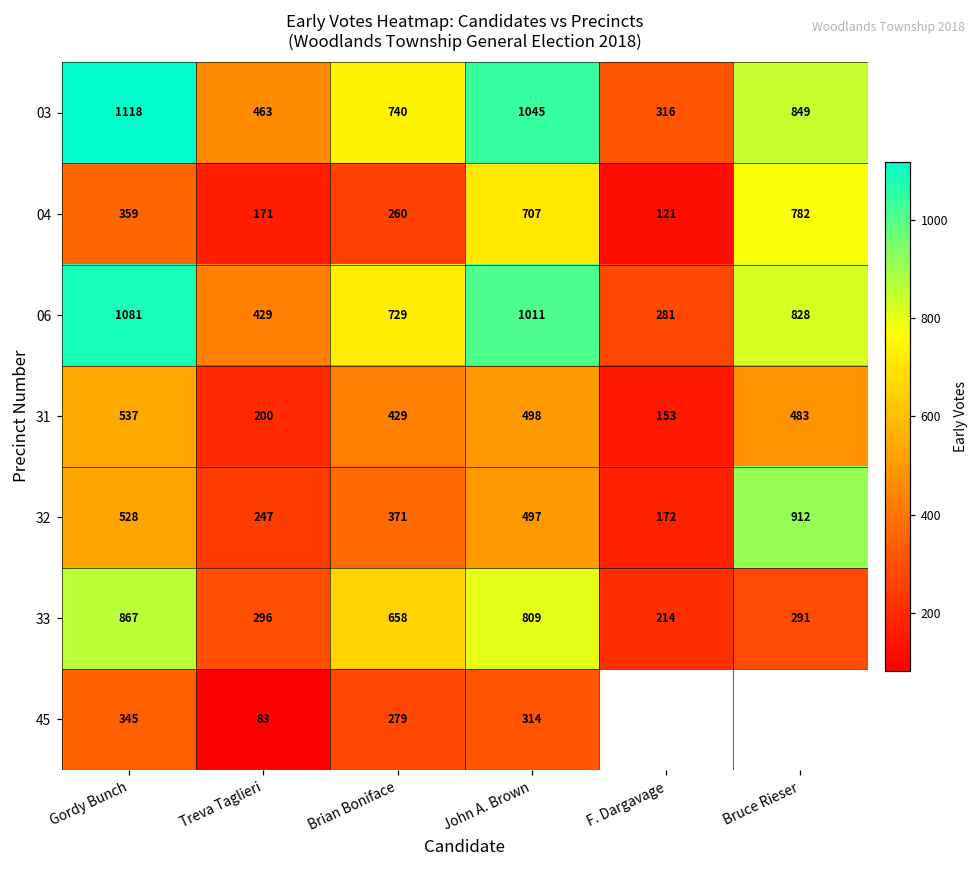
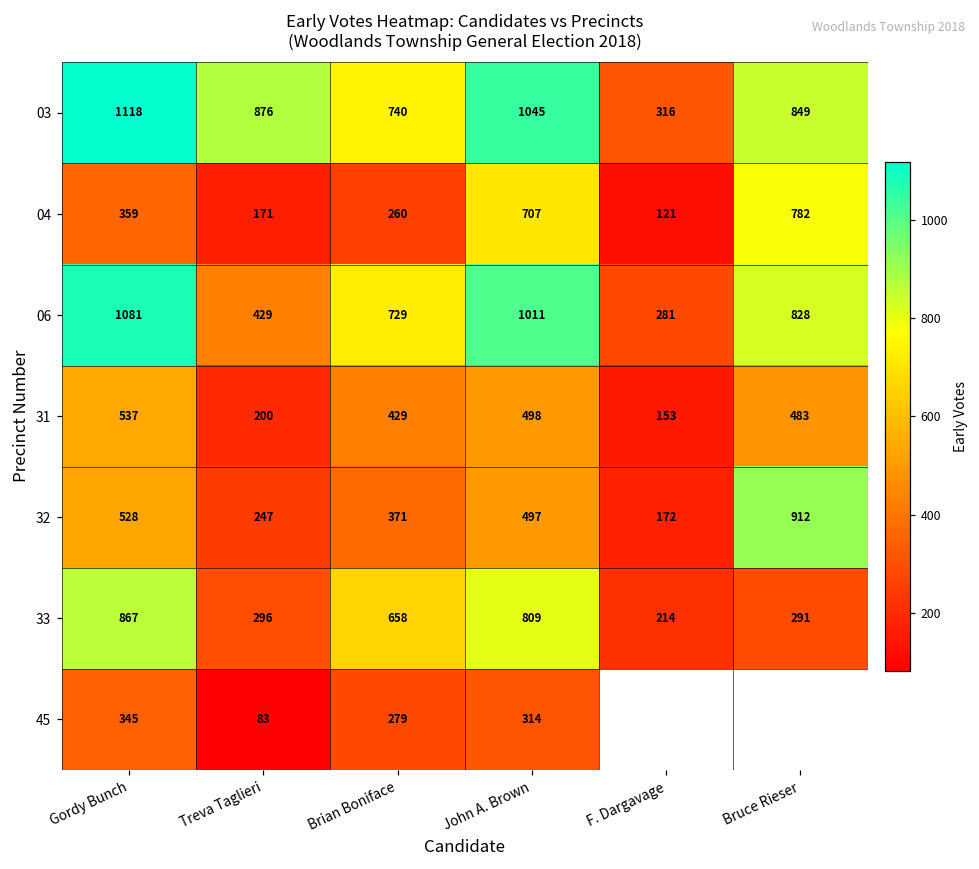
03, Treva Taglieri: 463 -> 876
